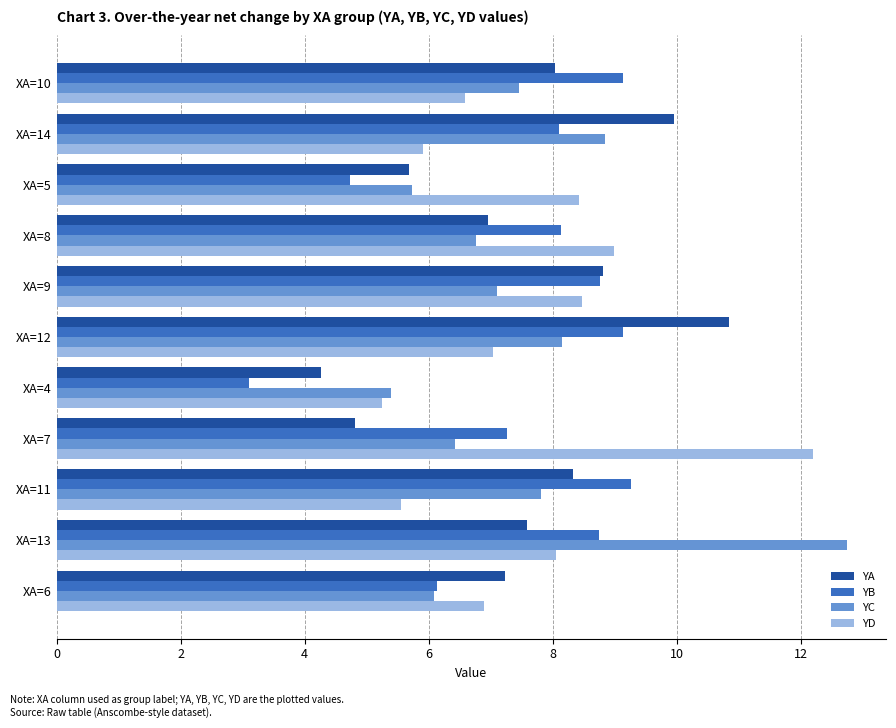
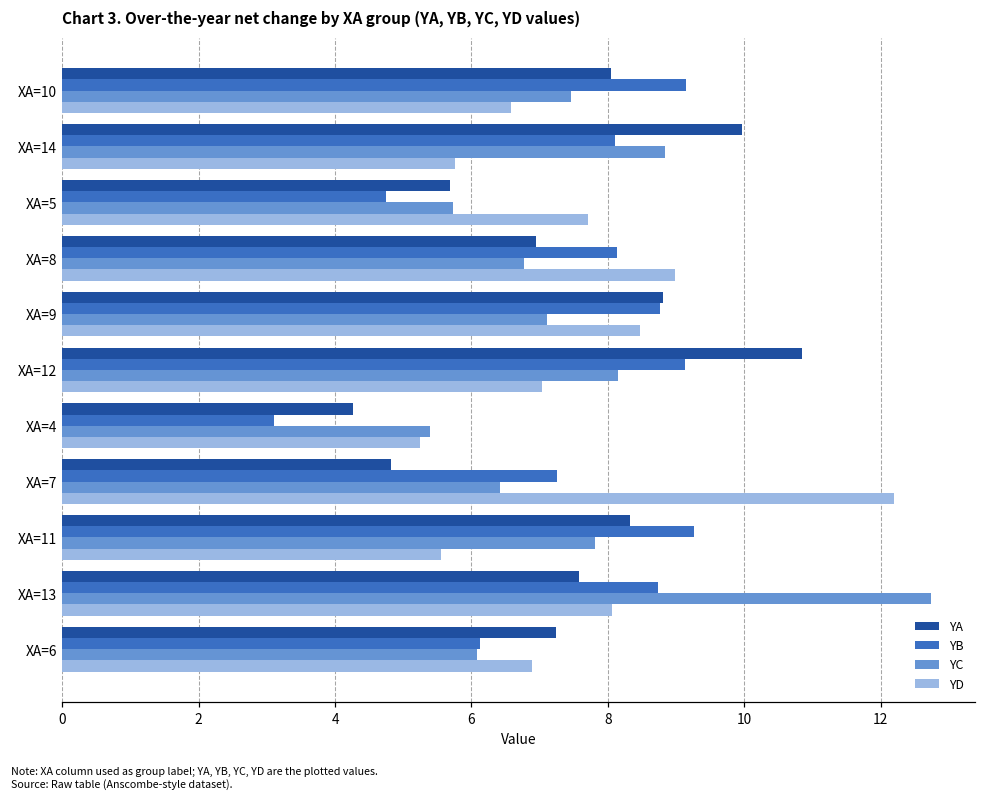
YD, XA=14: 5.9 -> 5.8
YD, XA=5: 8.4 -> 7.7
